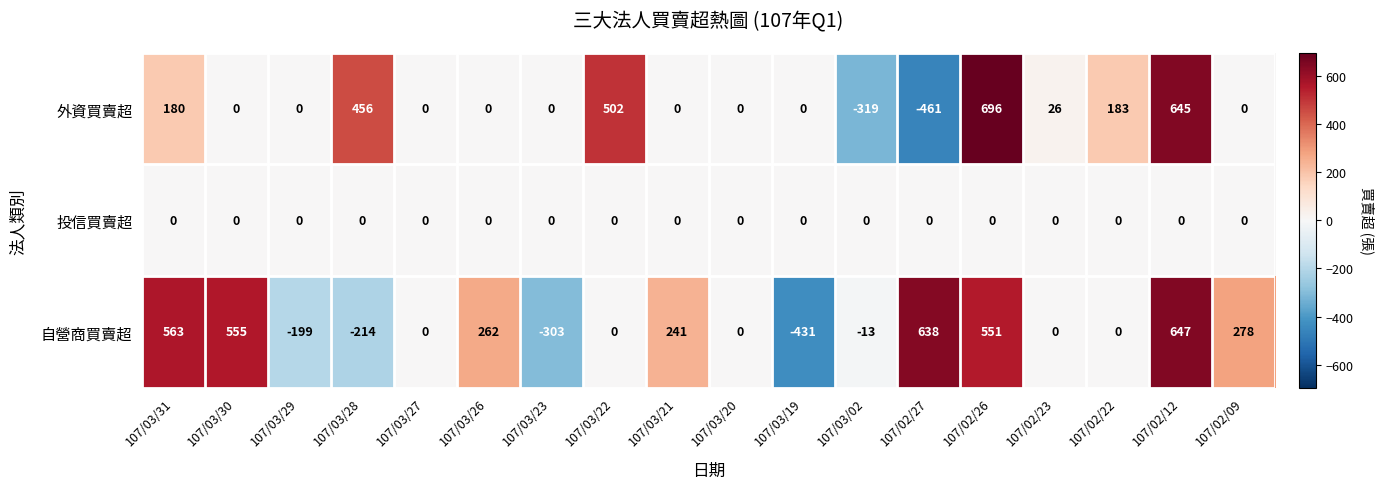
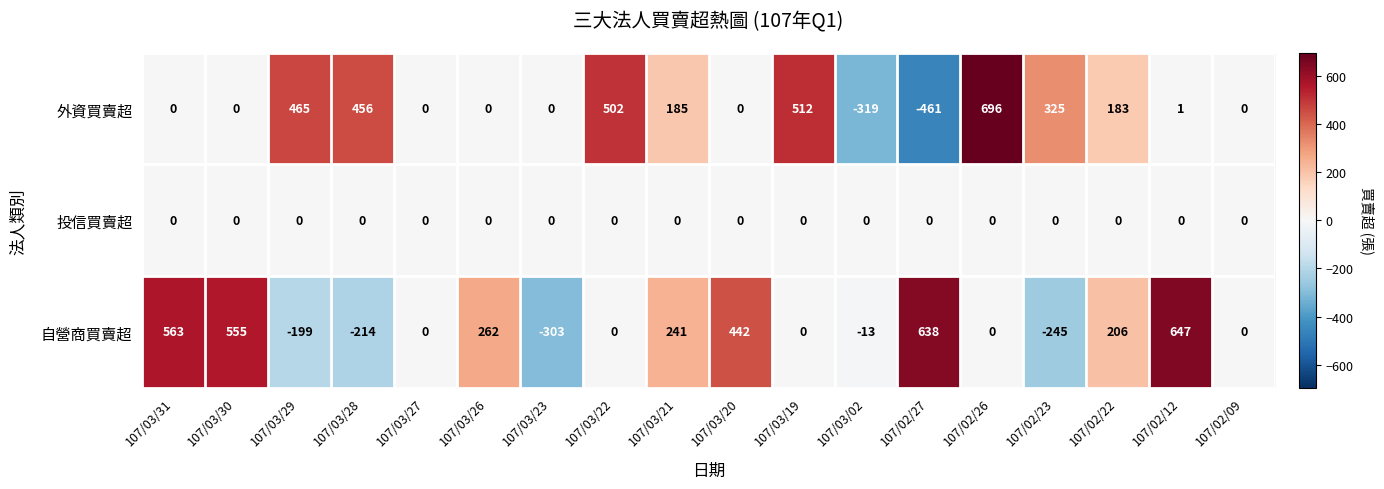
外資買賣超, 107/03/31: 180 -> 0
外資買賣超, 107/03/29: 0 -> 465
外資買賣超, 107/03/21: 0 -> 185
外資買賣超, 107/03/19: 0 -> 512
外資買賣超, 107/02/23: 26 -> 325
外資買賣超, 107/02/12: 645 -> 1
自營商買賣超, 107/03/20: 0 -> 442
自營商買賣超, 107/03/19: -431 -> 0
自營商買賣超, 107/02/26: 551 -> 0
自營商買賣超, 107/02/23: 0 -> -245
自營商買賣超, 107/02/22: 0 -> 206
自營商買賣超, 107/02/09: 278 -> 0
